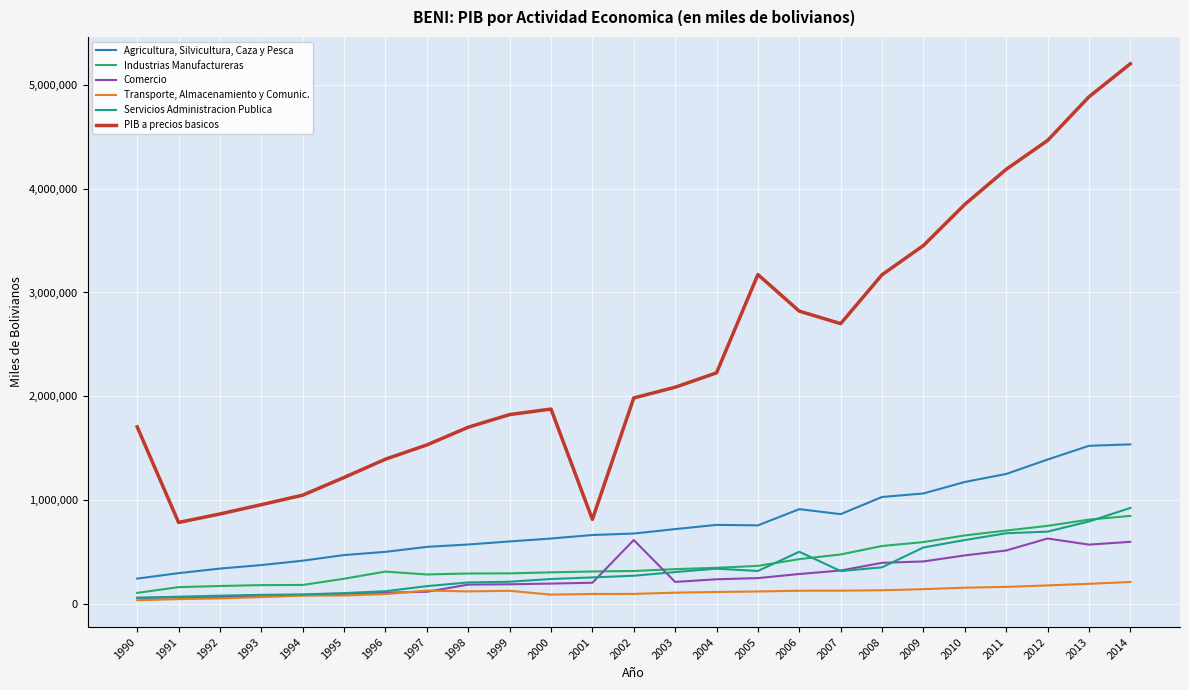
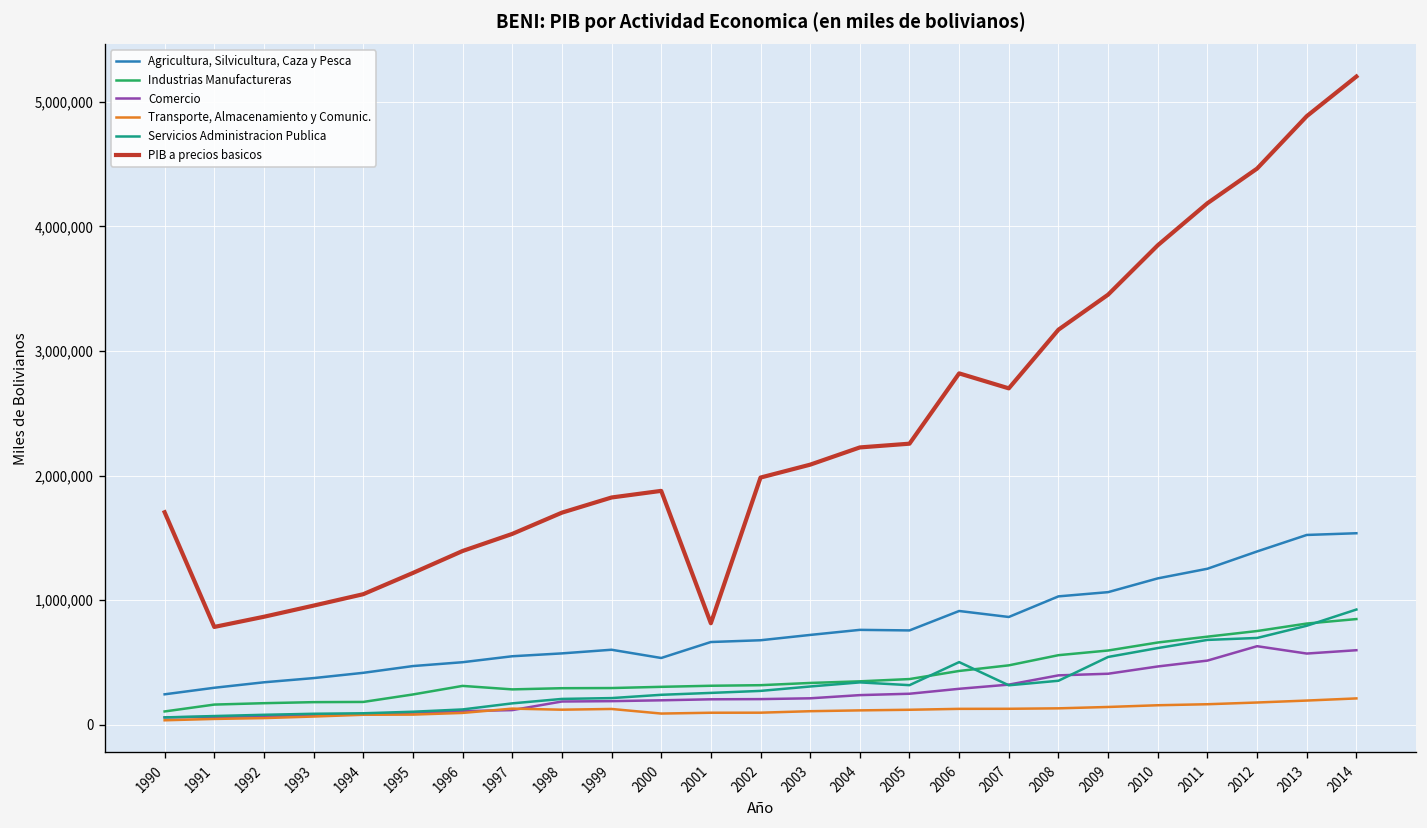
Agricultura, Silvicultura, Caza y Pesca, 2000: 630,000 -> 540,000
Comercio, 2002: 620,000 -> 210,000
PIB a precios basicos, 2005: 3,170,000 -> 2,260,000
